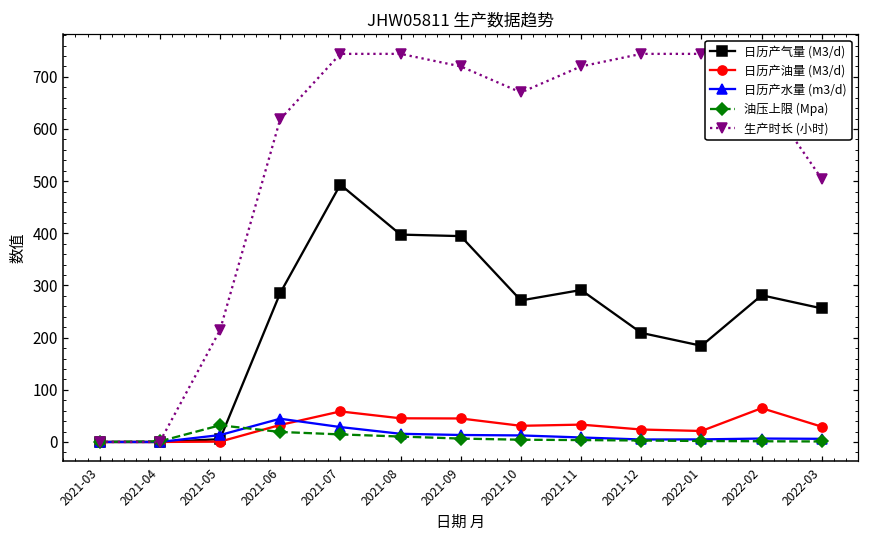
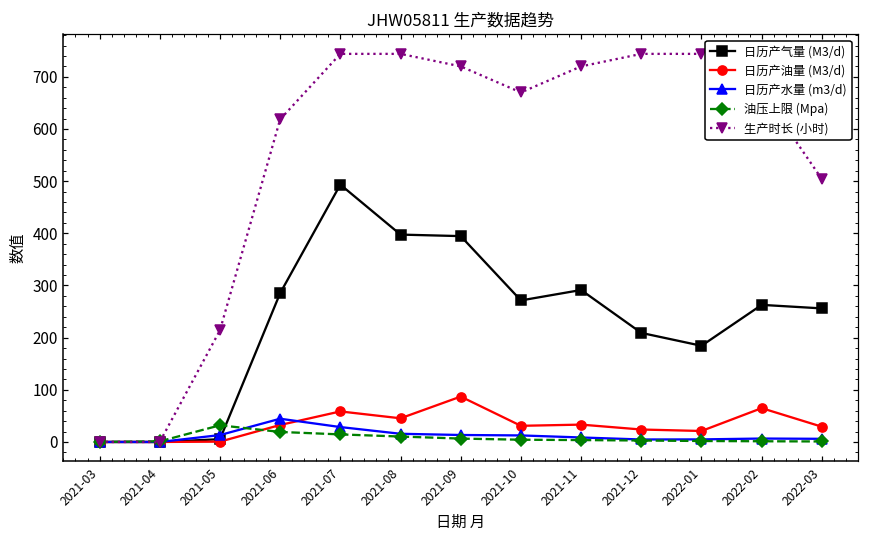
日历产油量 (M3/d), 2021-09: 50 -> 90
日历产气量 (M3/d), 2022-02: 280 -> 260
